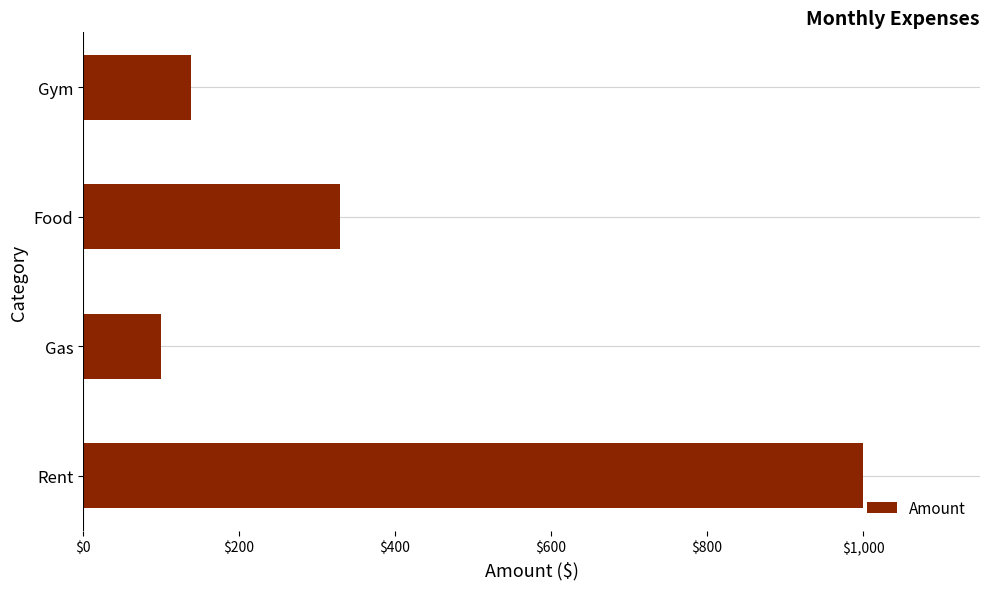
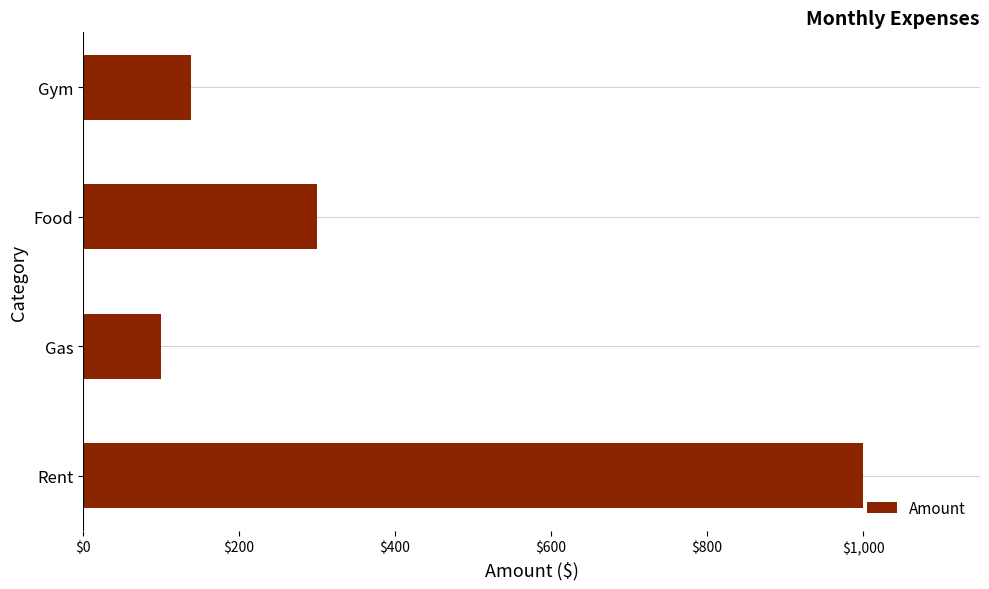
Food: $330 -> $300
